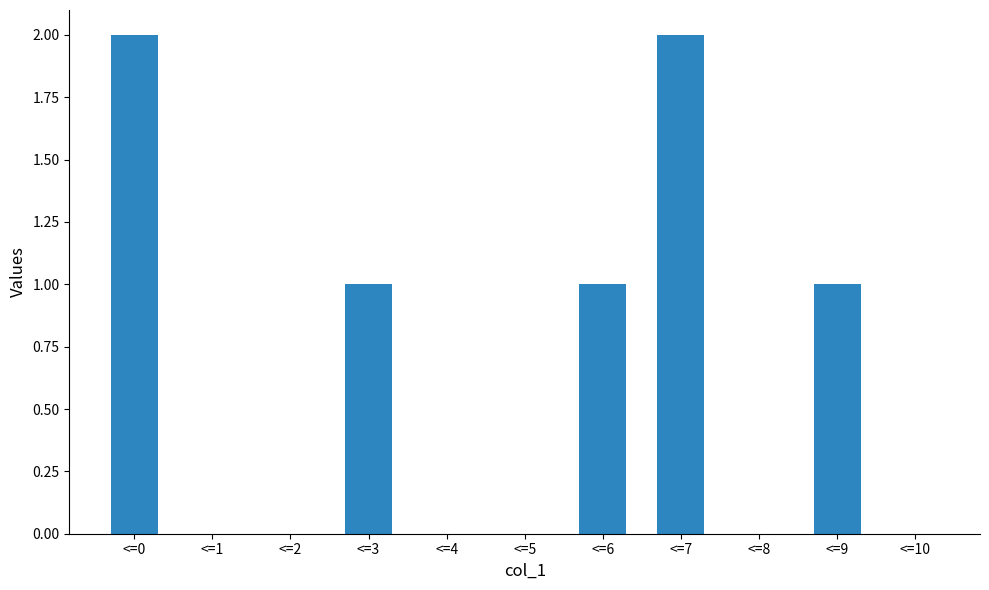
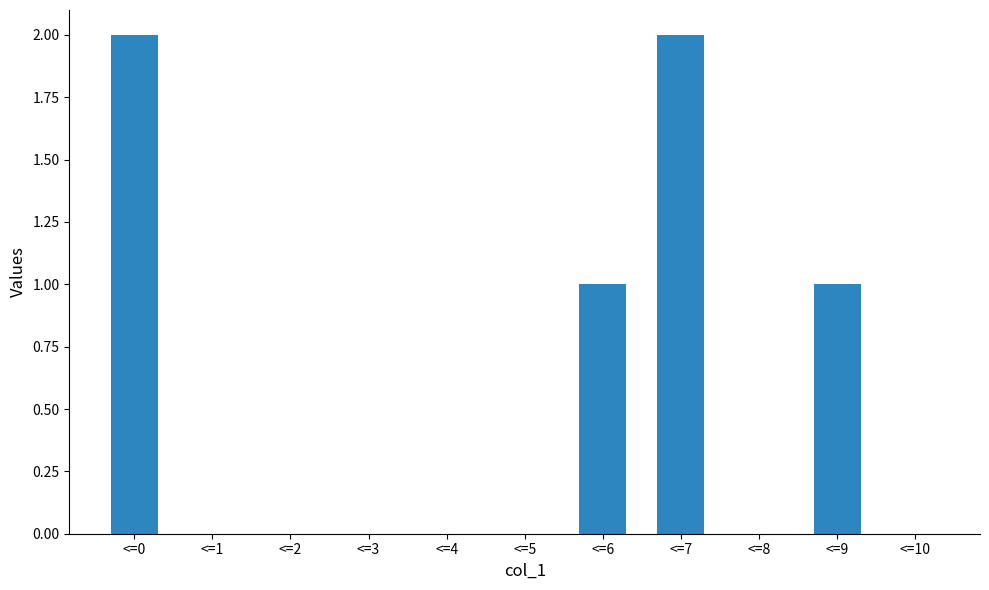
<=3: 1 -> 0
